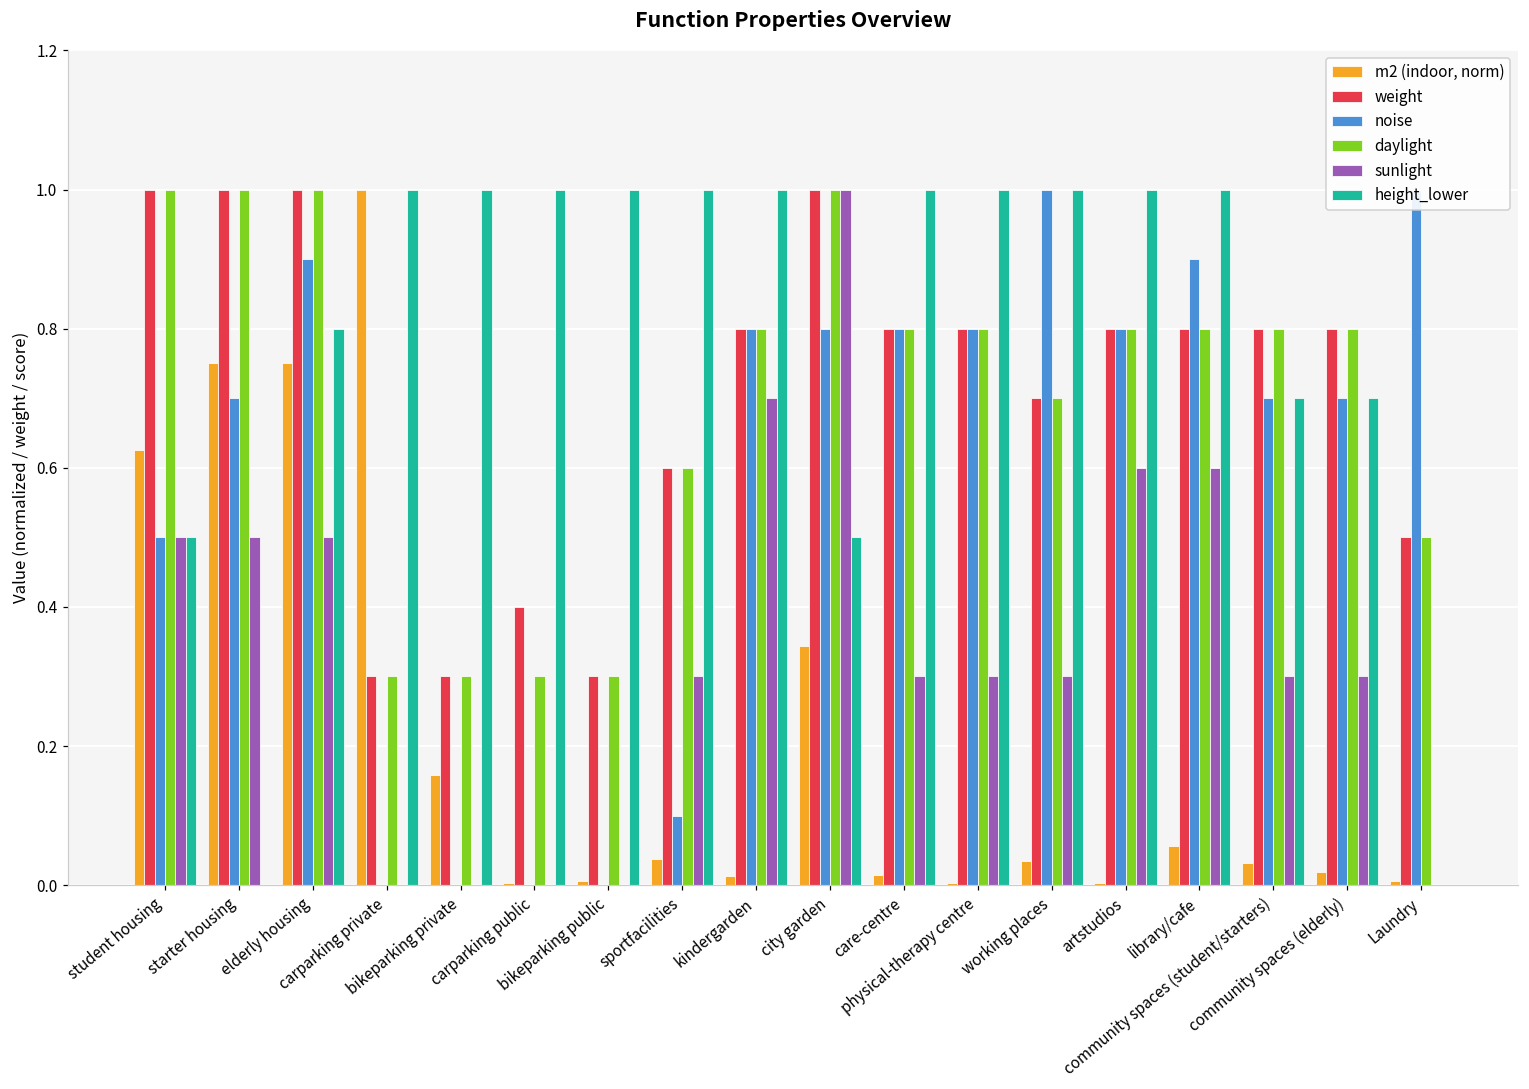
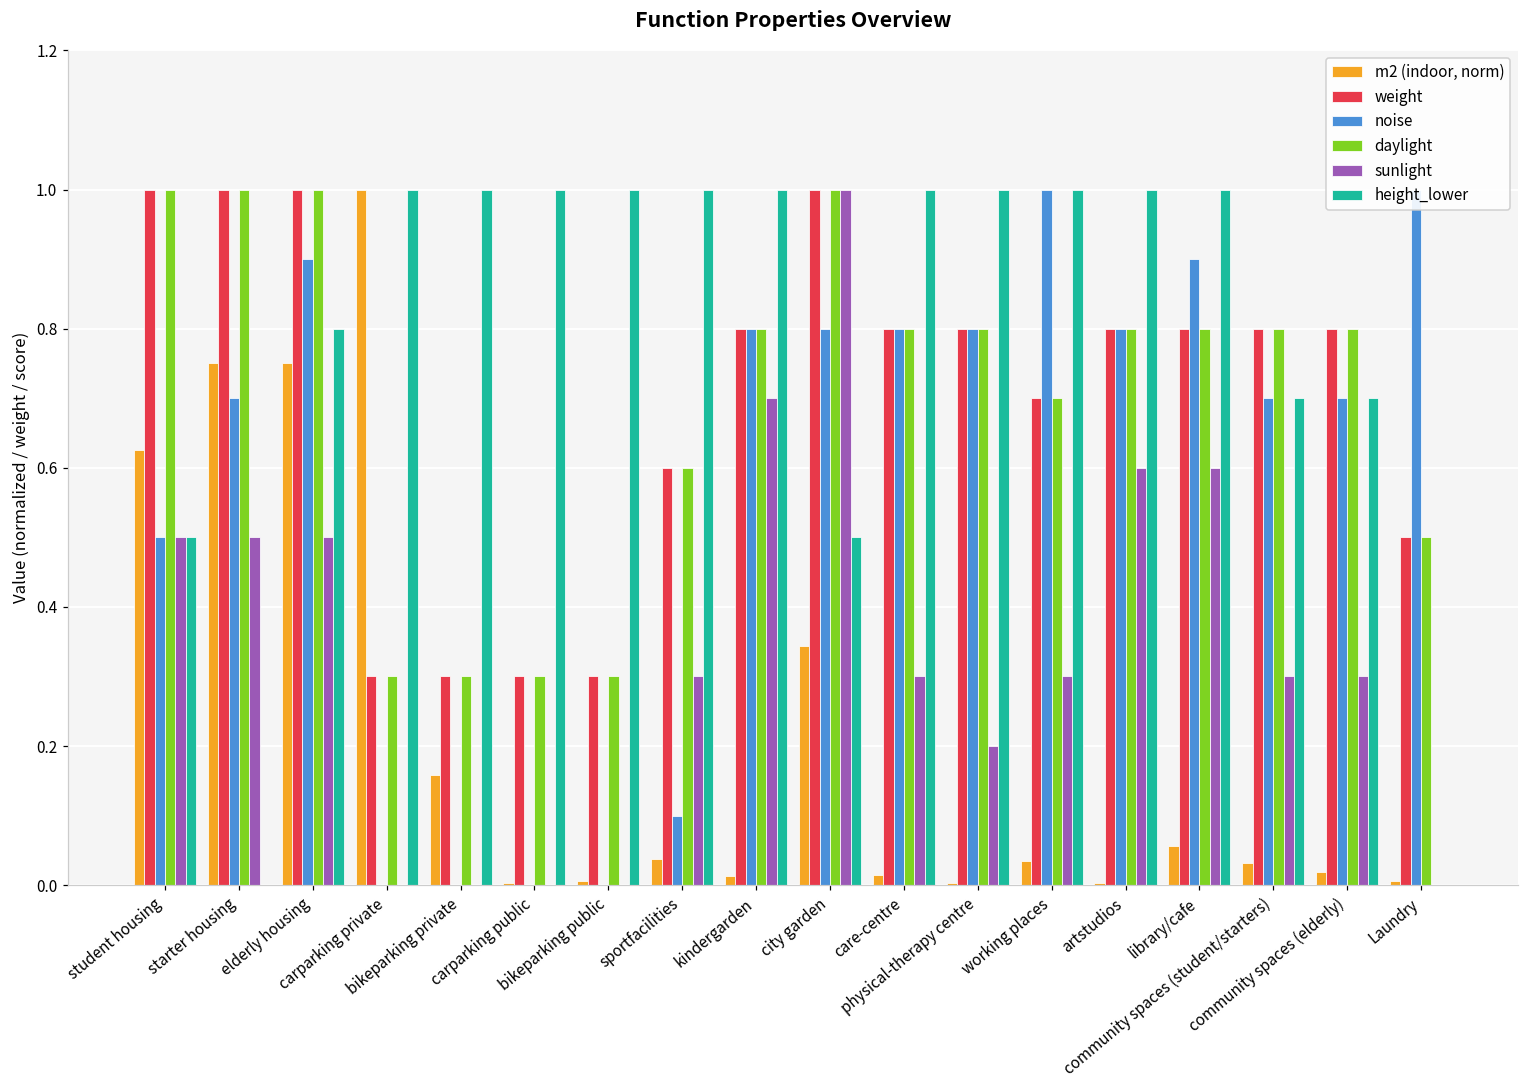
weight, carparking public: 0.4 -> 0.3
sunlight, physical-therapy centre: 0.3 -> 0.2
